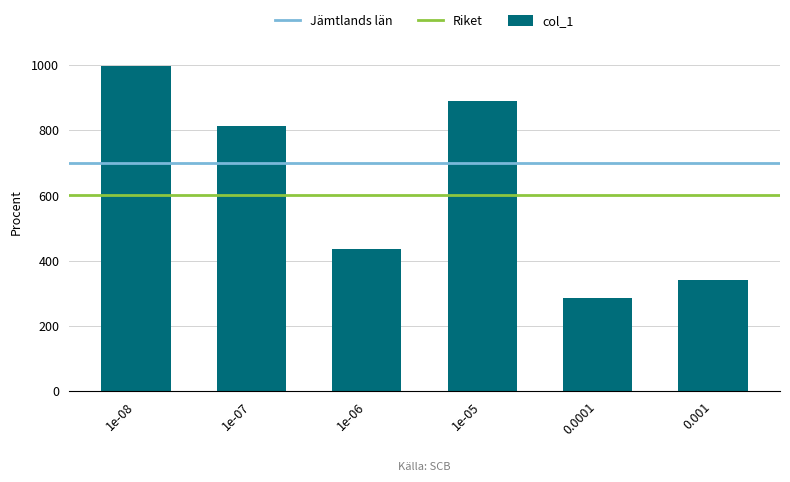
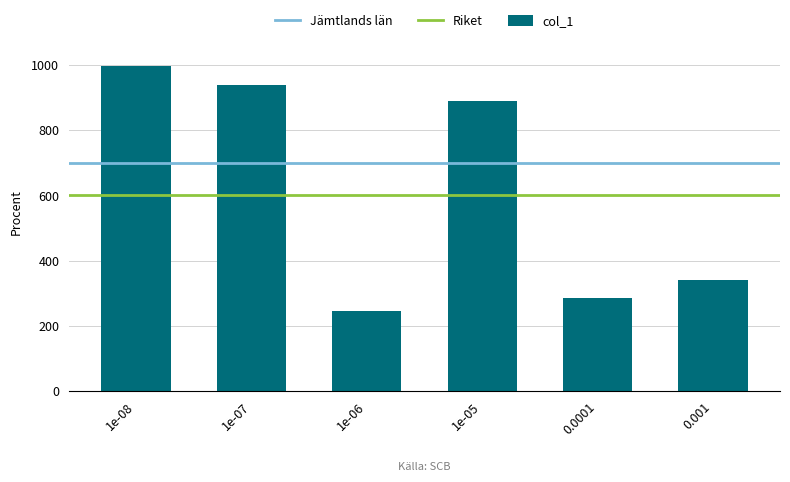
1e-07: 810 -> 940
1e-06: 440 -> 250
